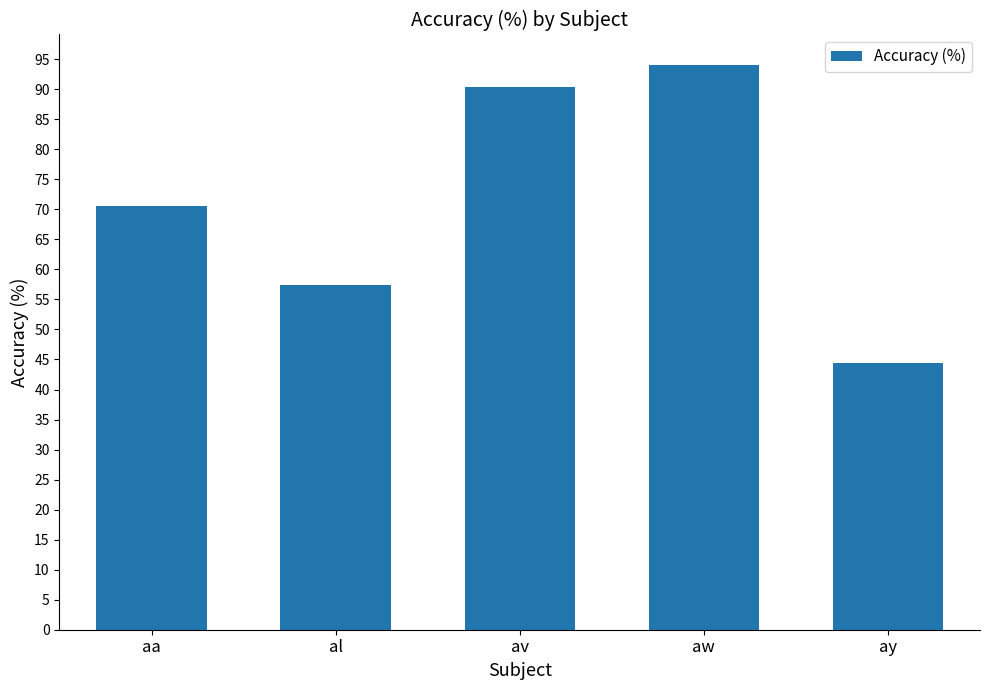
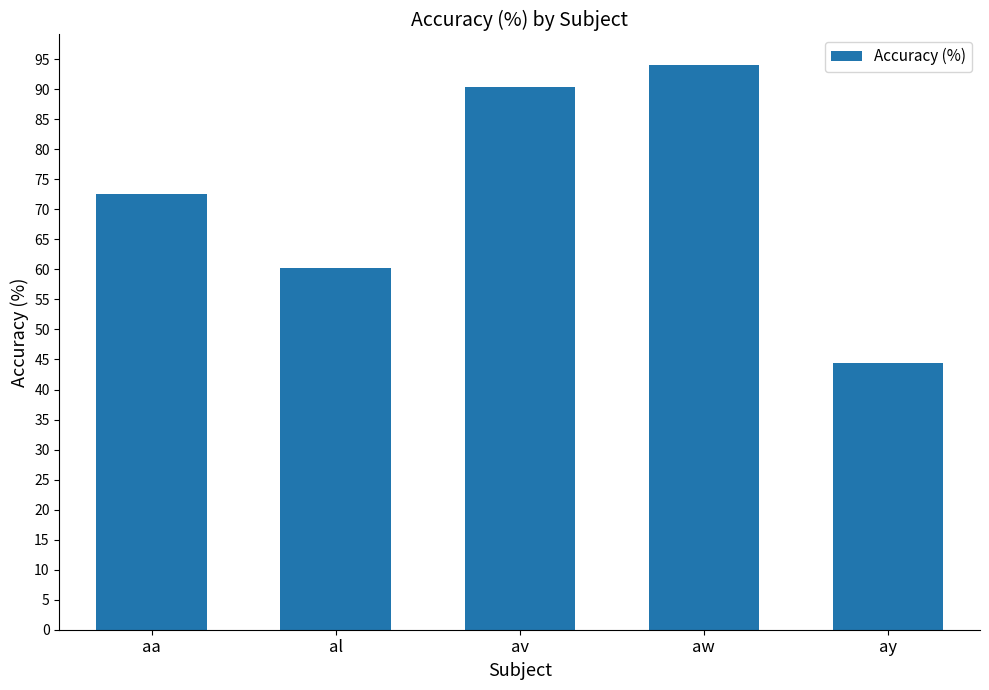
aa: 71 -> 73
al: 57 -> 60
